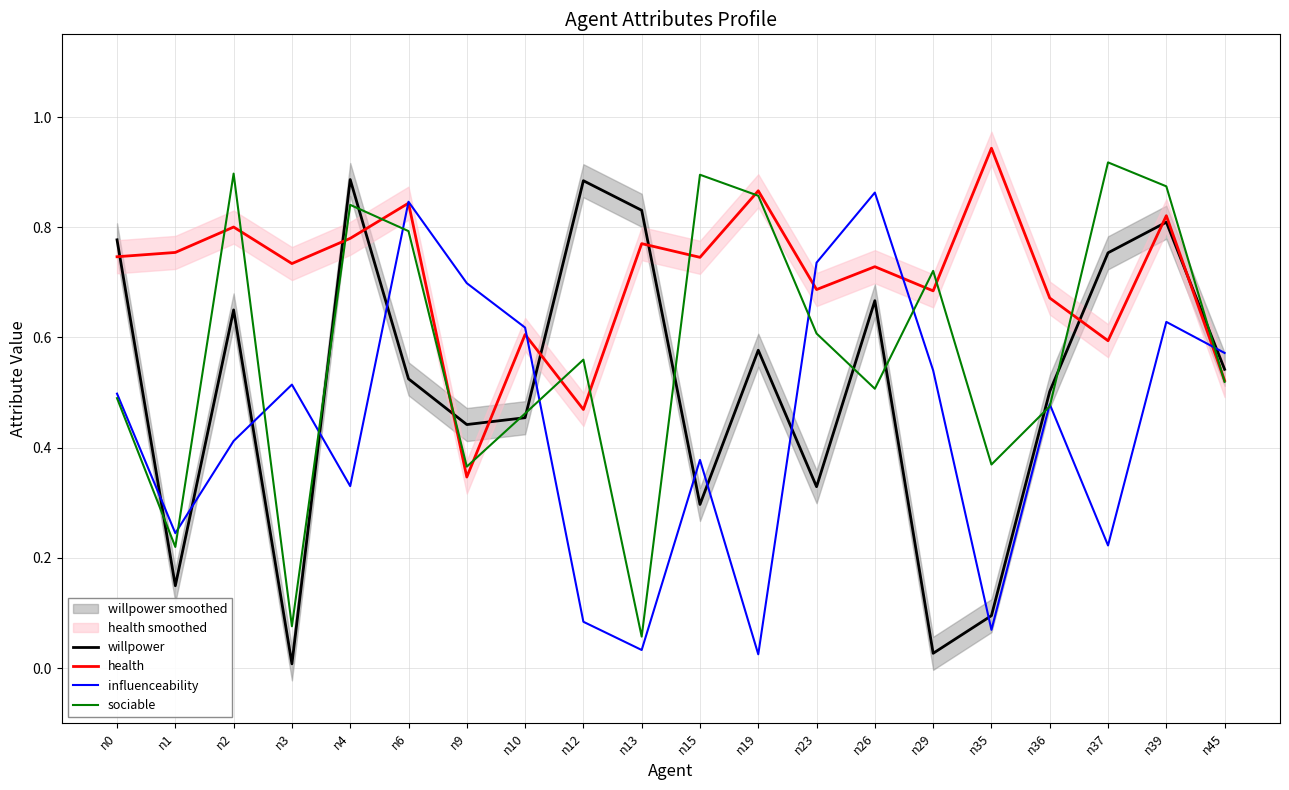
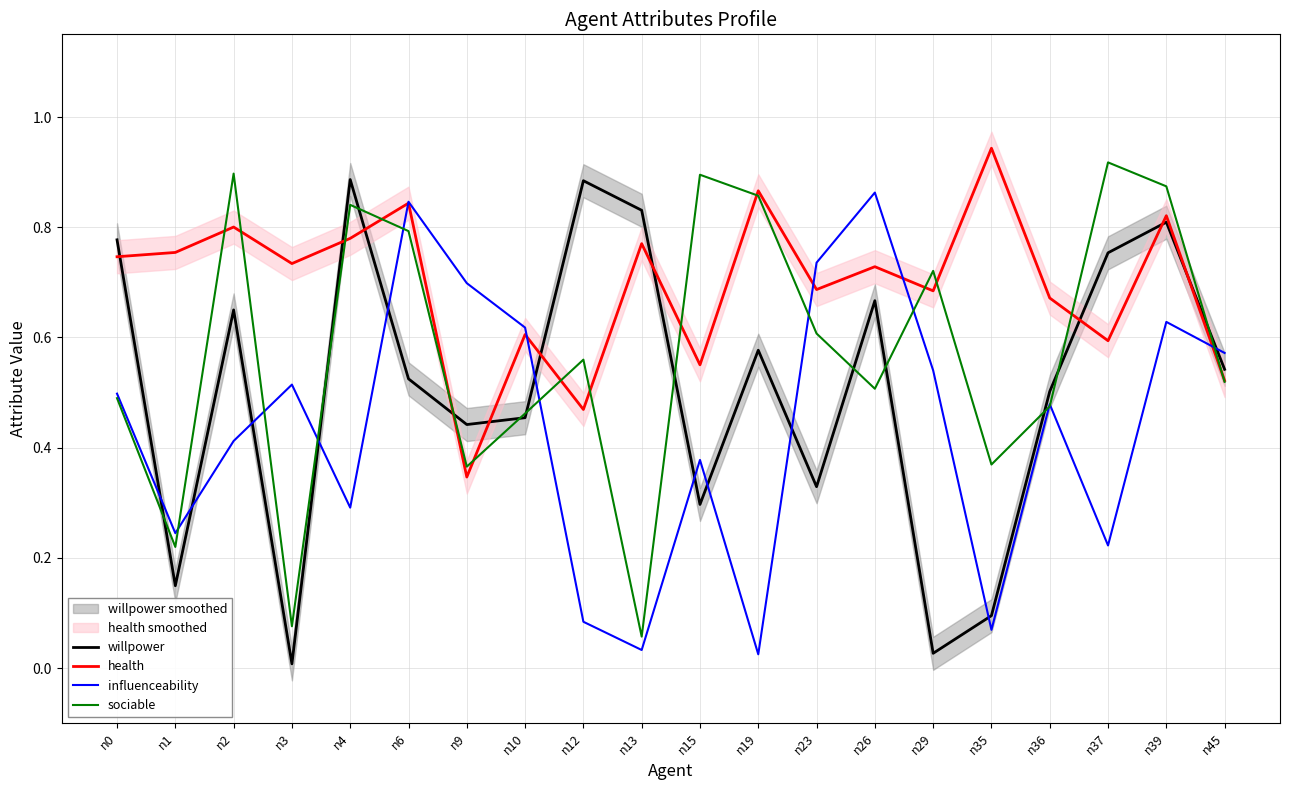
influenceability, n4: 0.33 -> 0.29
health, n15: 0.75 -> 0.55
